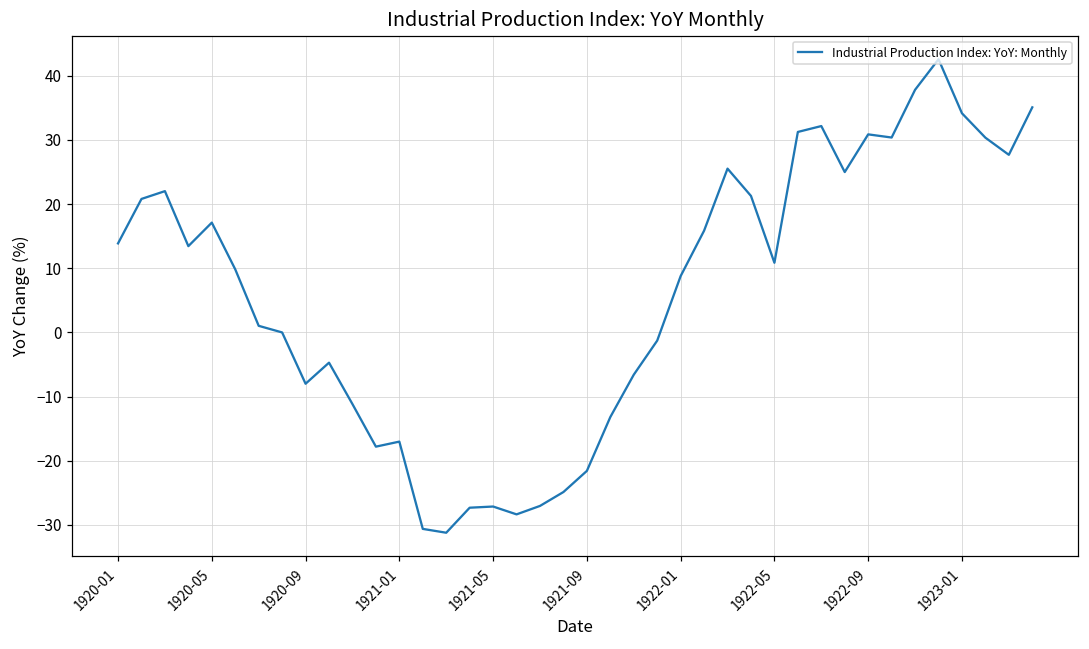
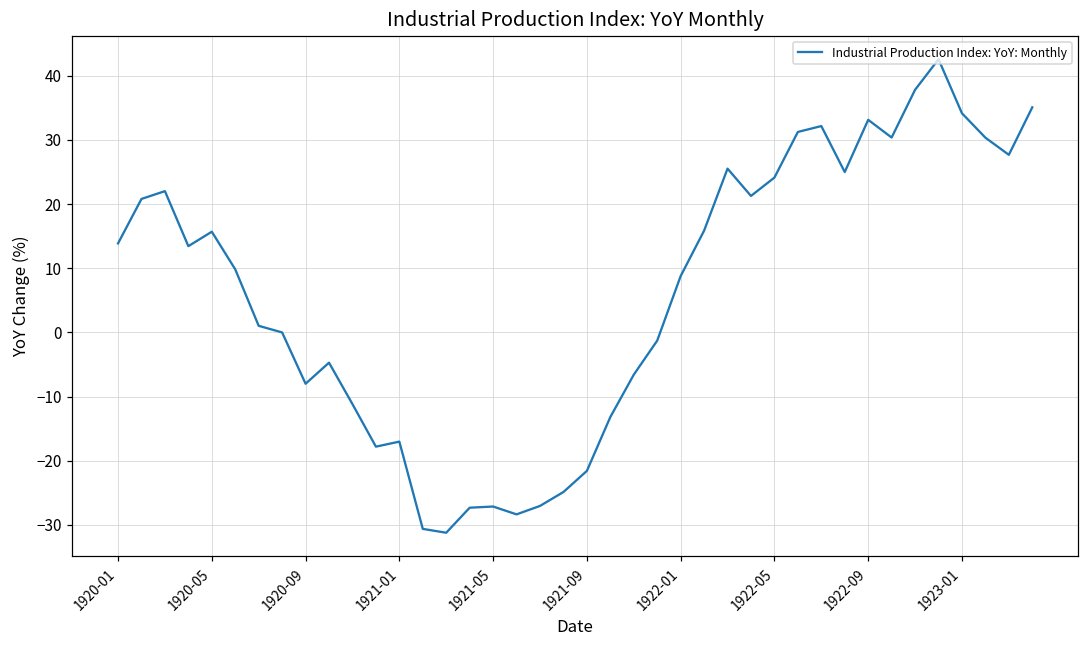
1920-05: 17 -> 16
1922-05: 11 -> 24
1922-09: 31 -> 33
